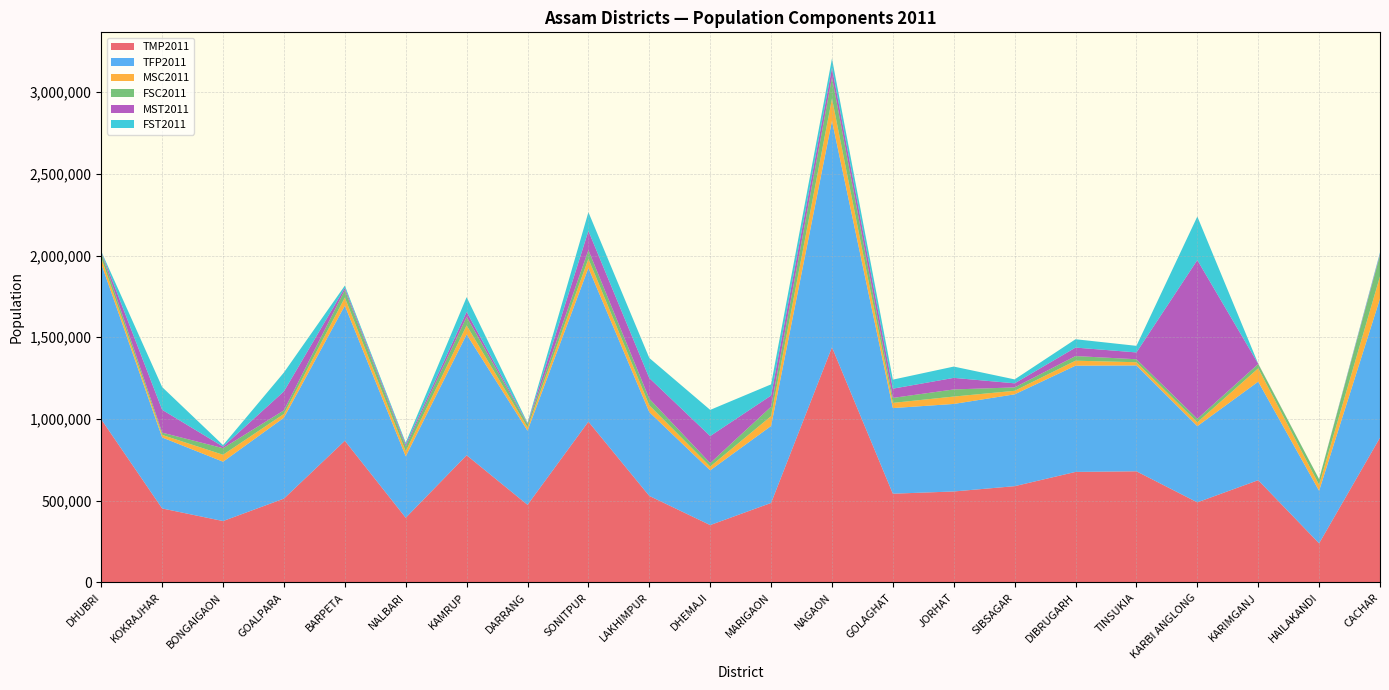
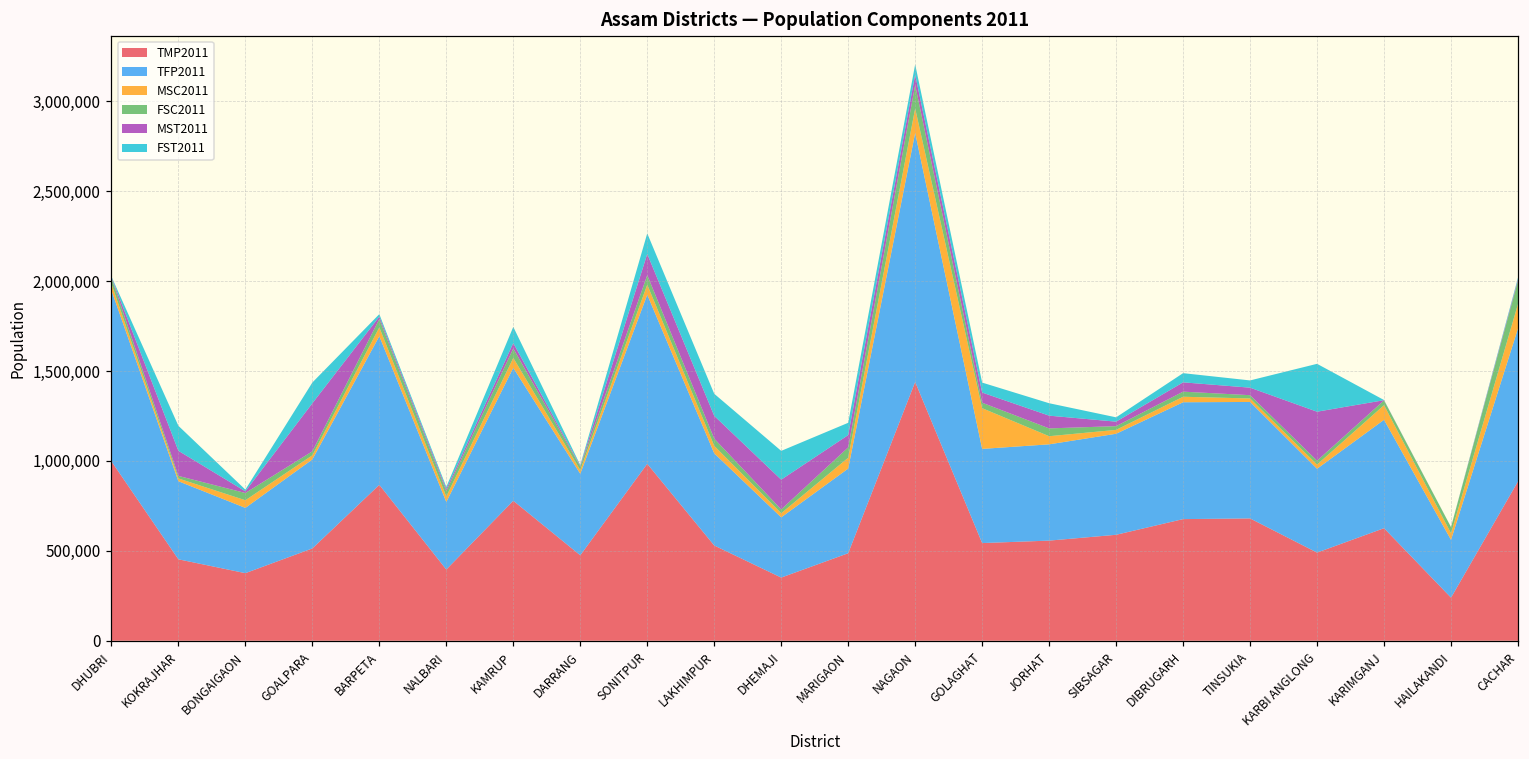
MST2011, GOALPARA: 120,000 -> 270,000
MSC2011, GOLAGHAT: 30,000 -> 230,000
MST2011, KARBI ANGLONG: 970,000 -> 270,000
